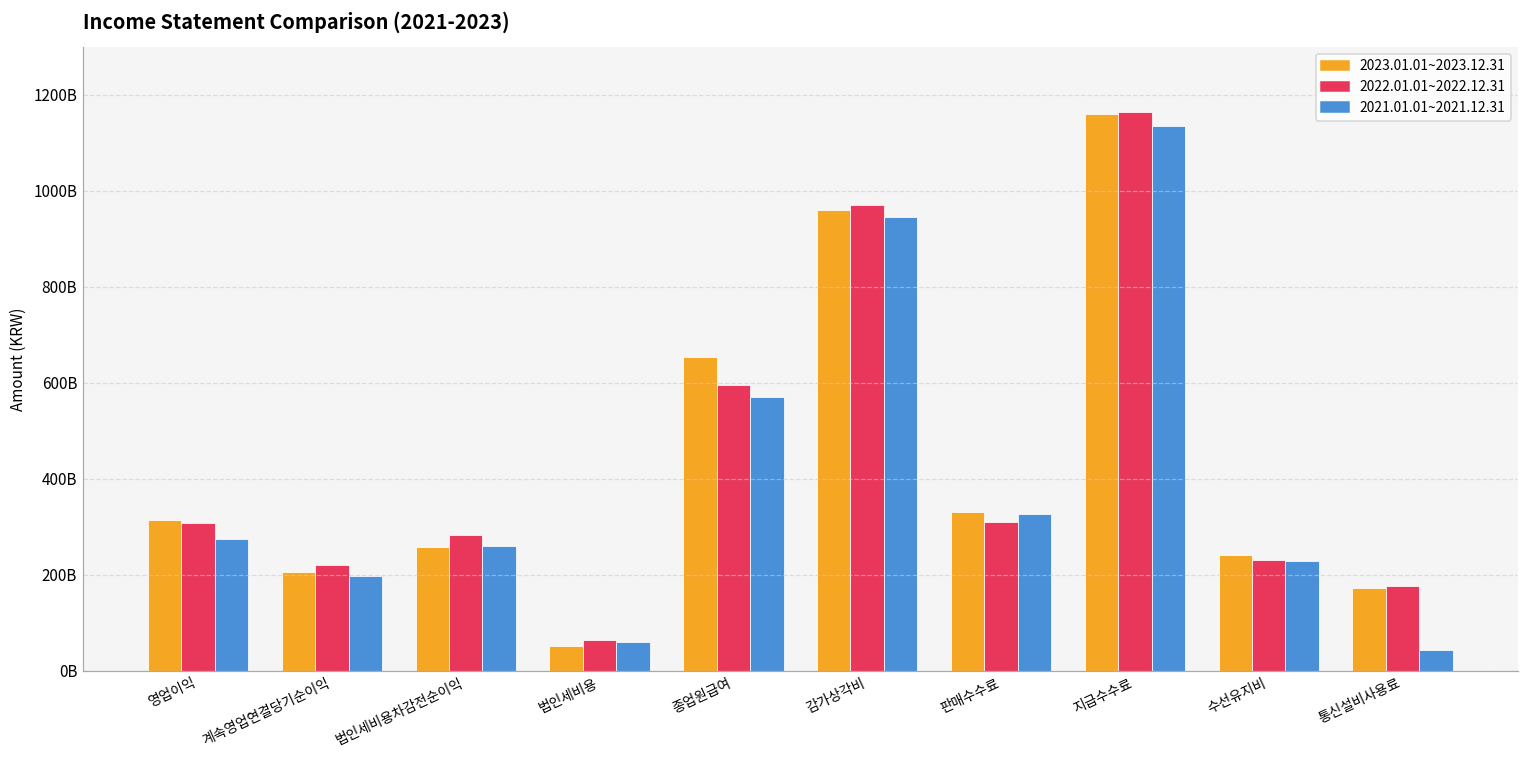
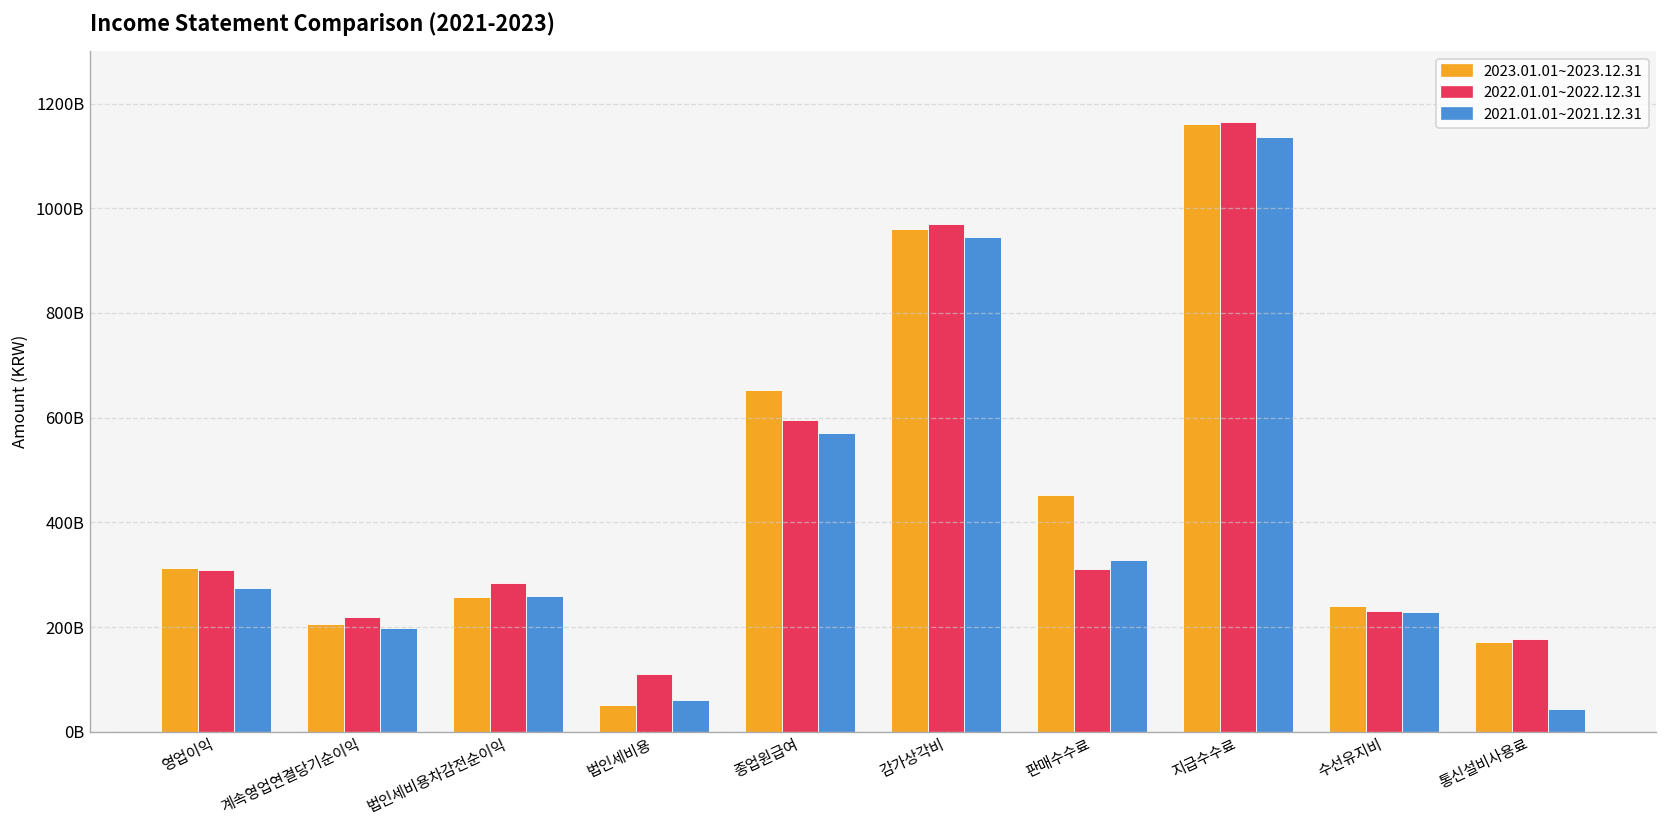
2022.01.01~2022.12.31, 법인세비용: 60000000000 -> 110000000000
2023.01.01~2023.12.31, 판매수수료: 330000000000 -> 450000000000
